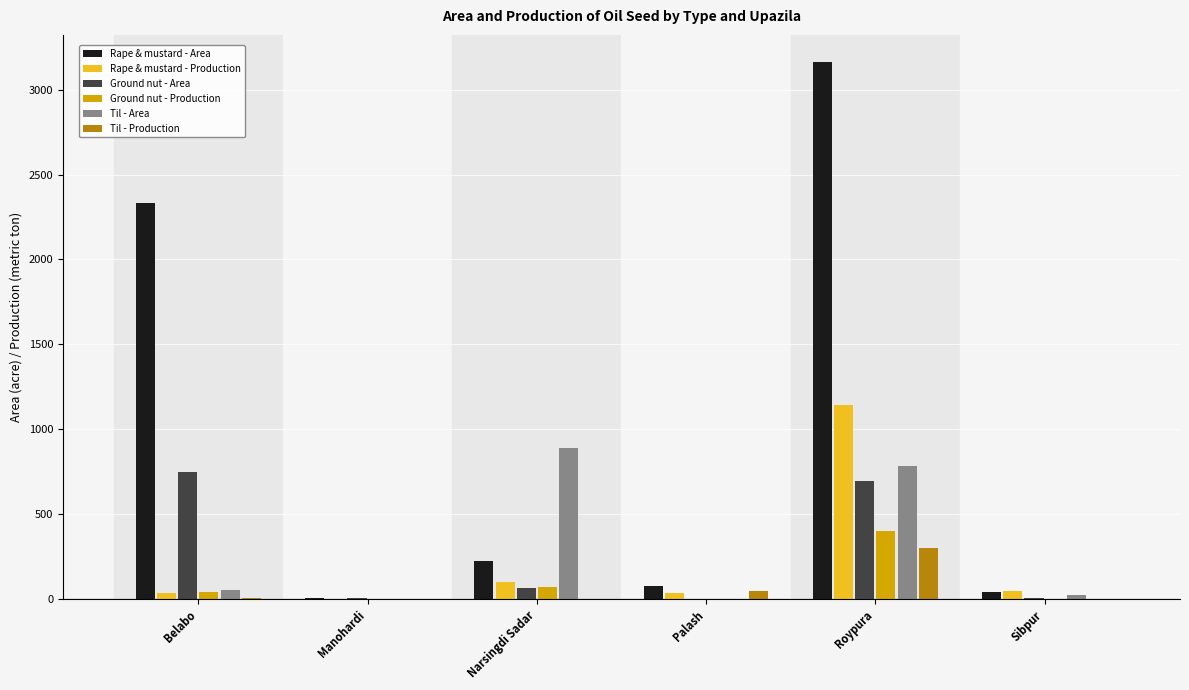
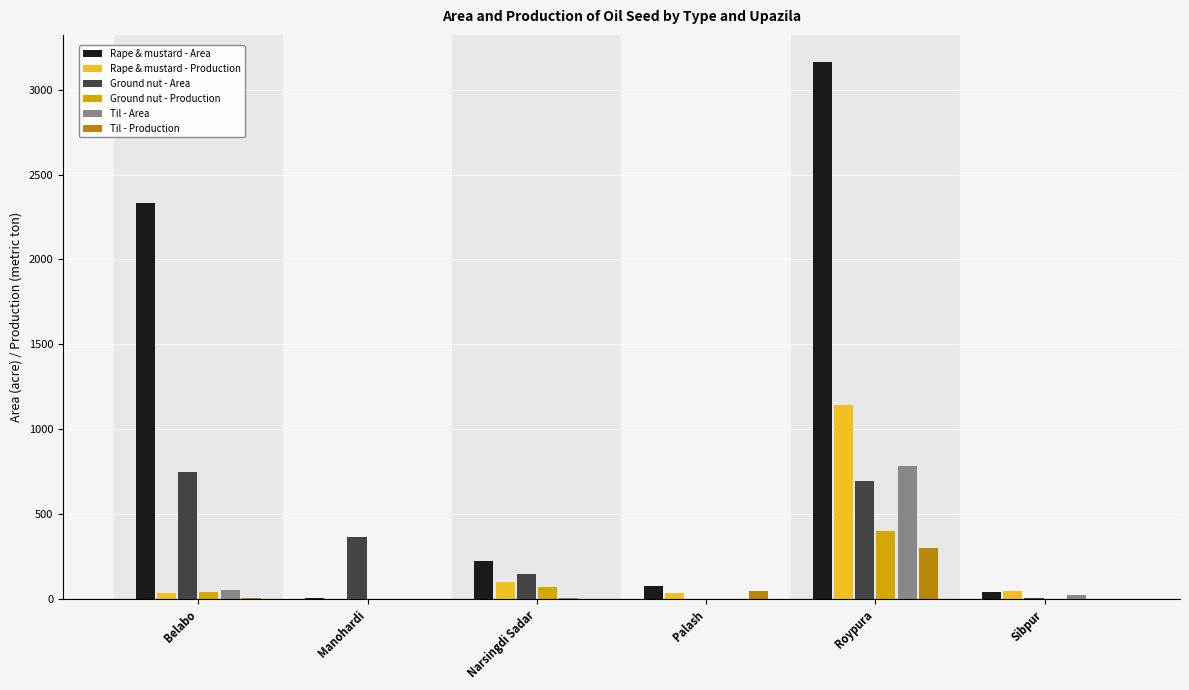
Ground nut - Area, Manohardi: 10 -> 370
Ground nut - Area, Narsingdi Sadar: 70 -> 150
Til - Area, Narsingdi Sadar: 890 -> 10
